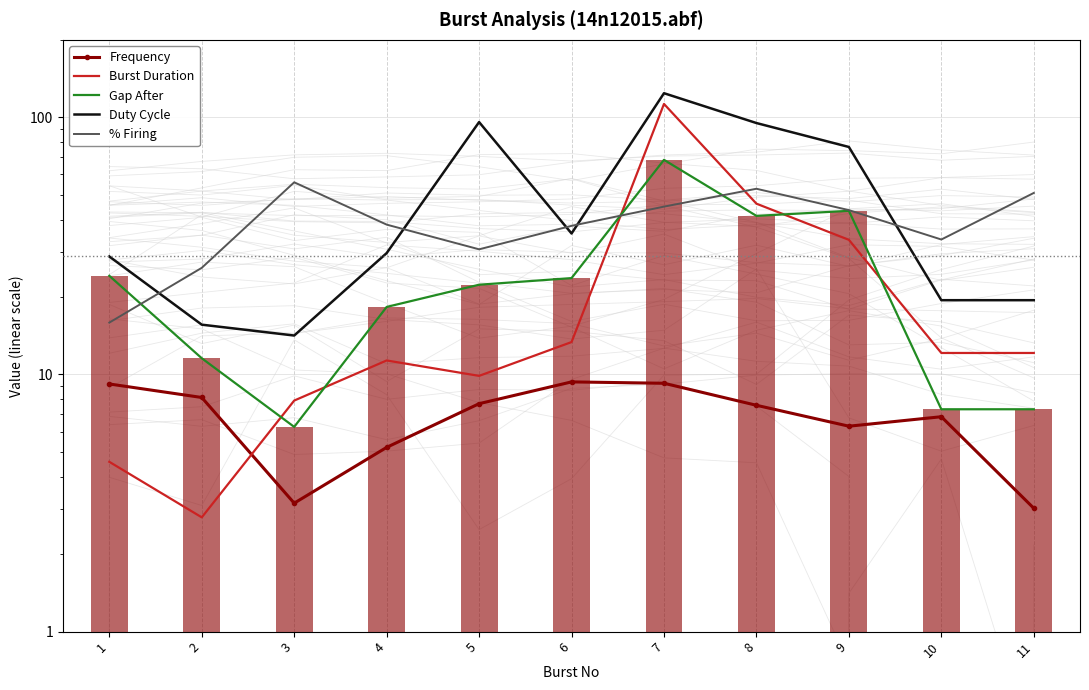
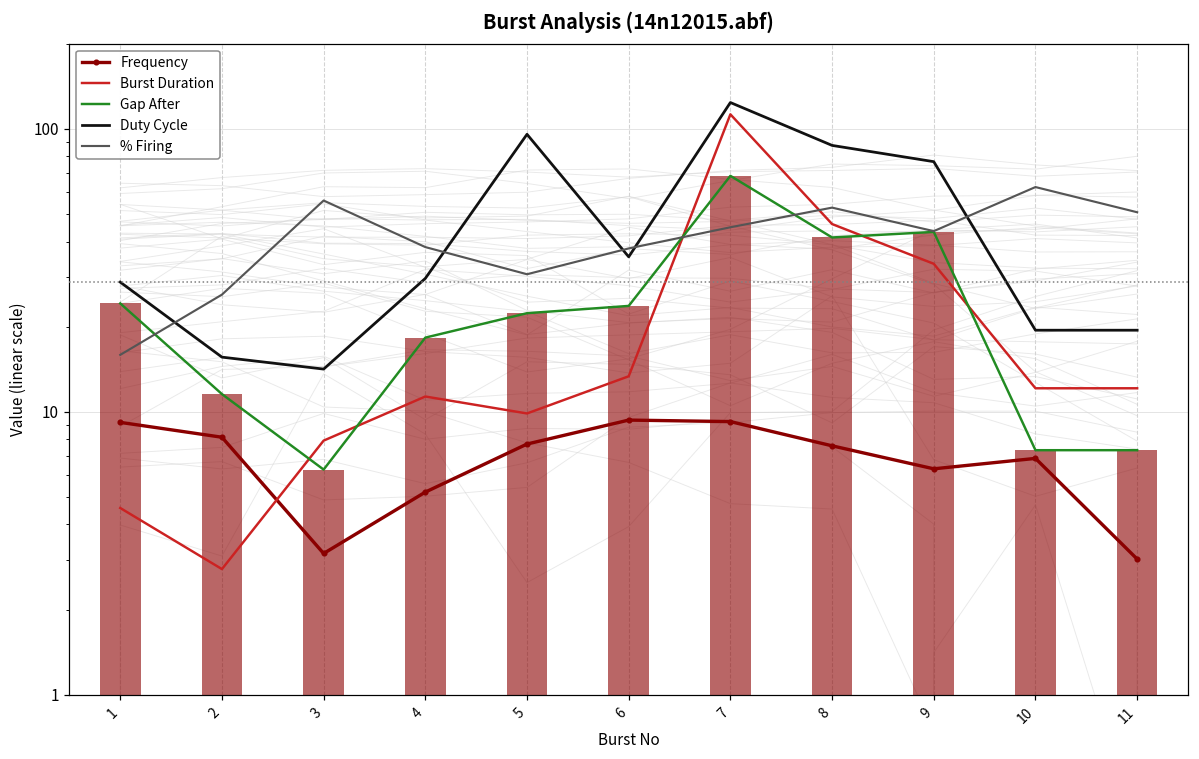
Duty Cycle, 8: 95 -> 87
% Firing, 10: 33 -> 62
